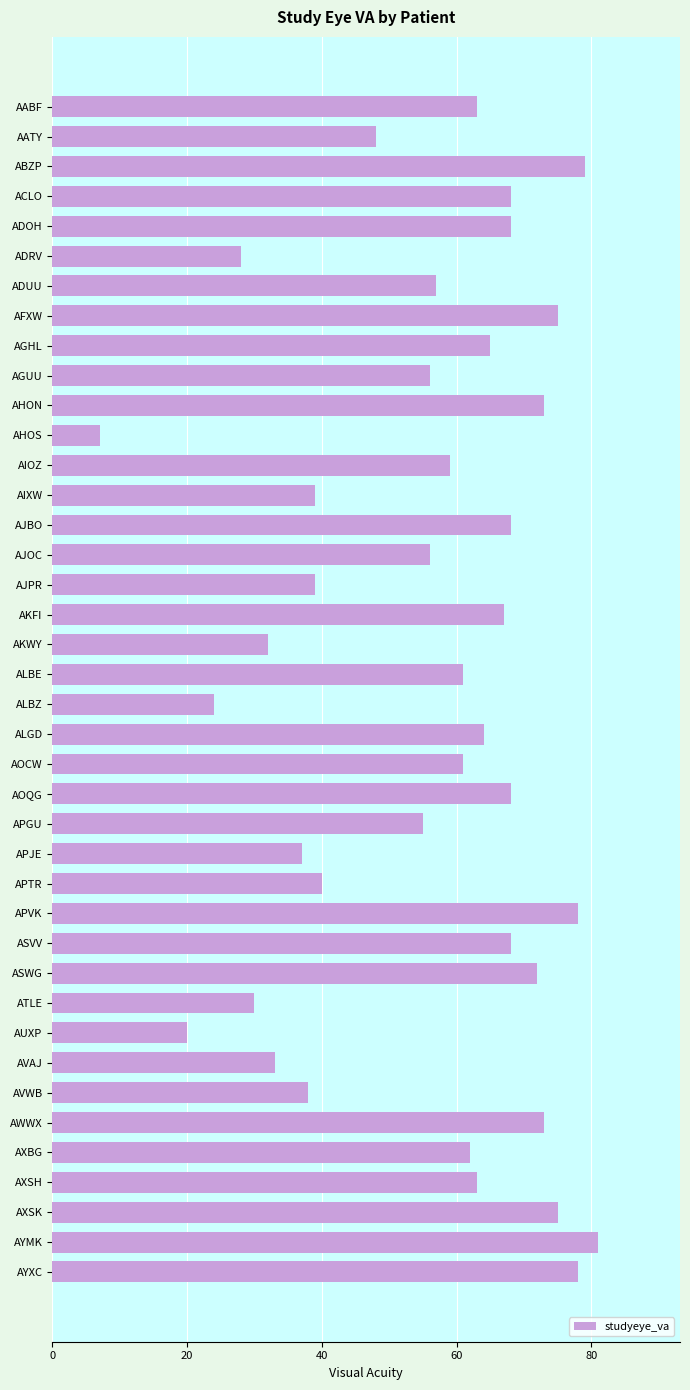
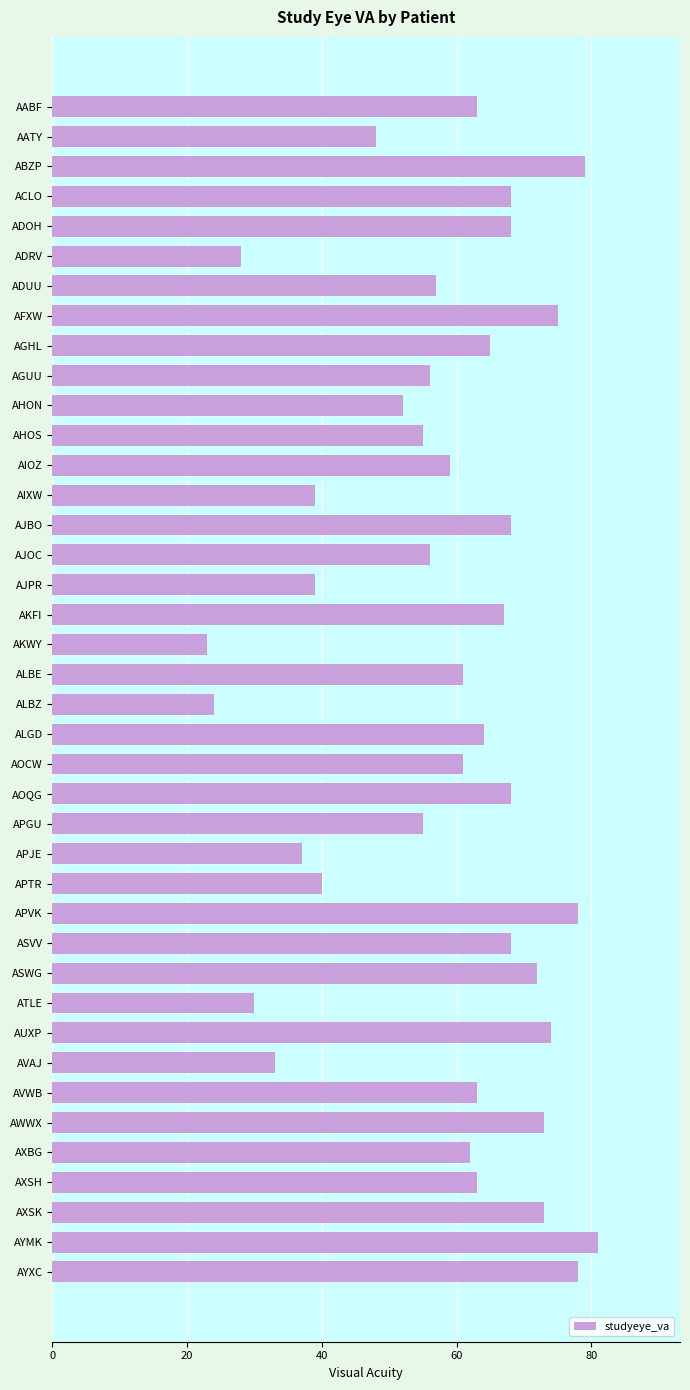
AHON: 73 -> 52
AHOS: 7 -> 55
AKWY: 32 -> 23
AUXP: 20 -> 74
AVWB: 38 -> 63
AXSK: 75 -> 73
